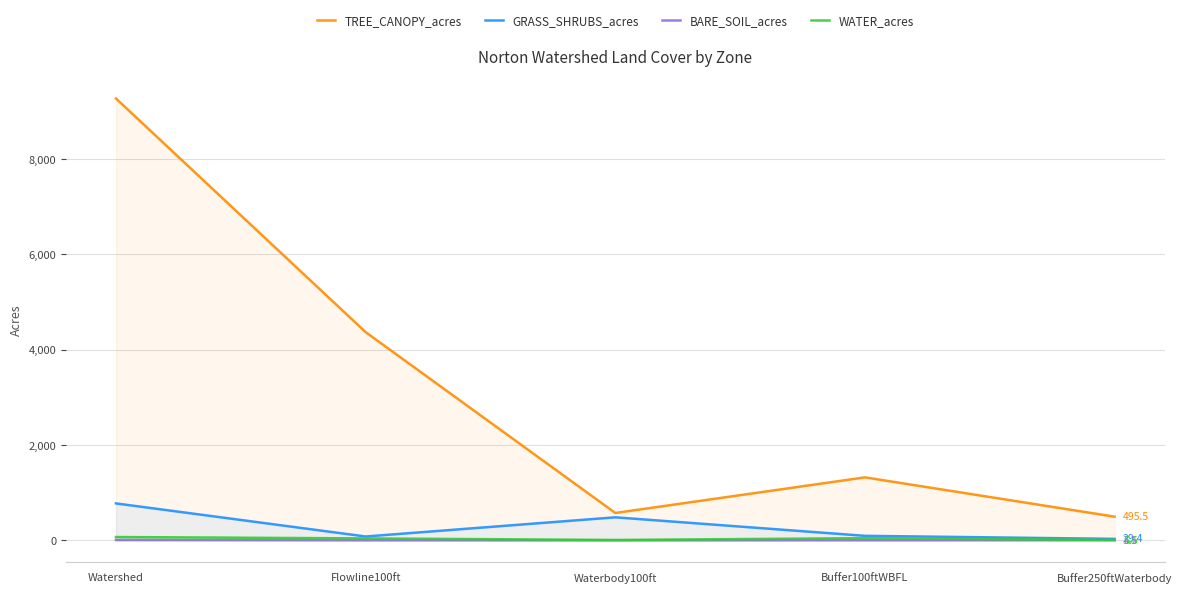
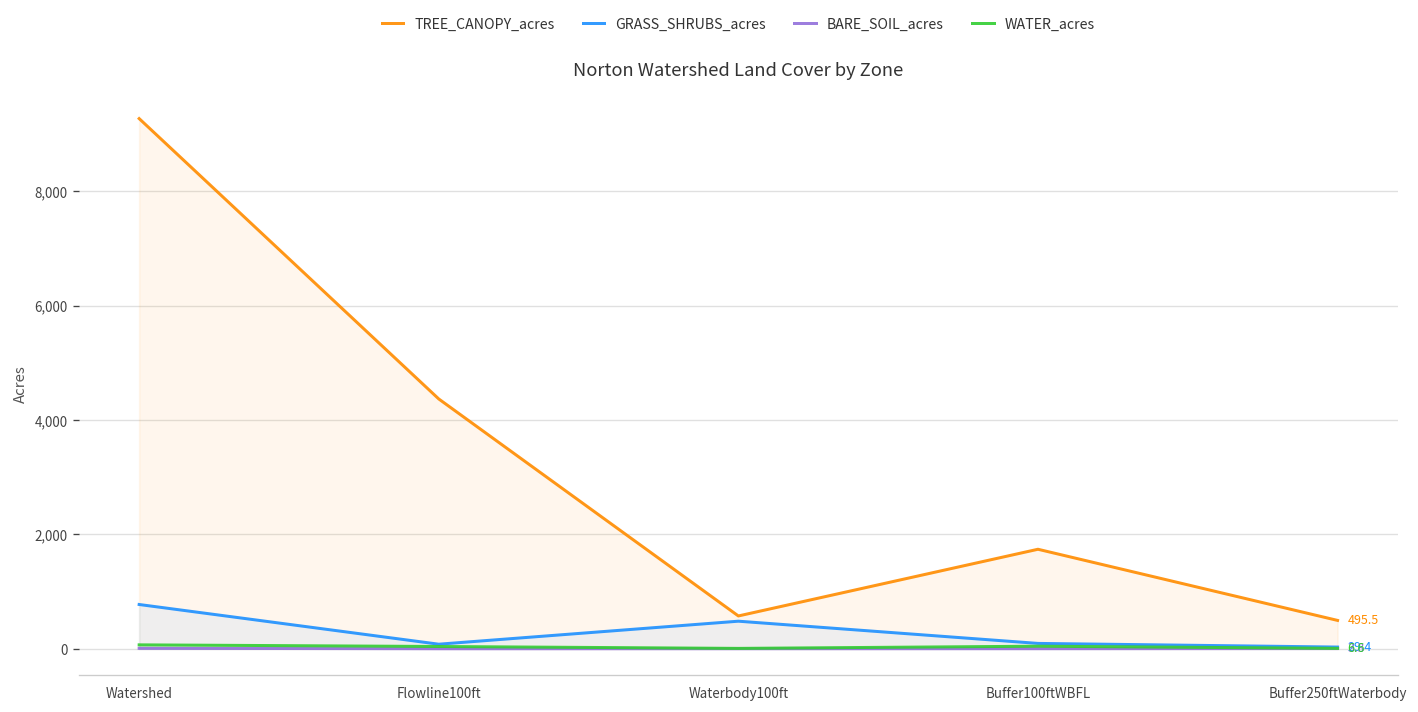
TREE_CANOPY_acres, Buffer100ftWBFL: 1,300 -> 1,700
